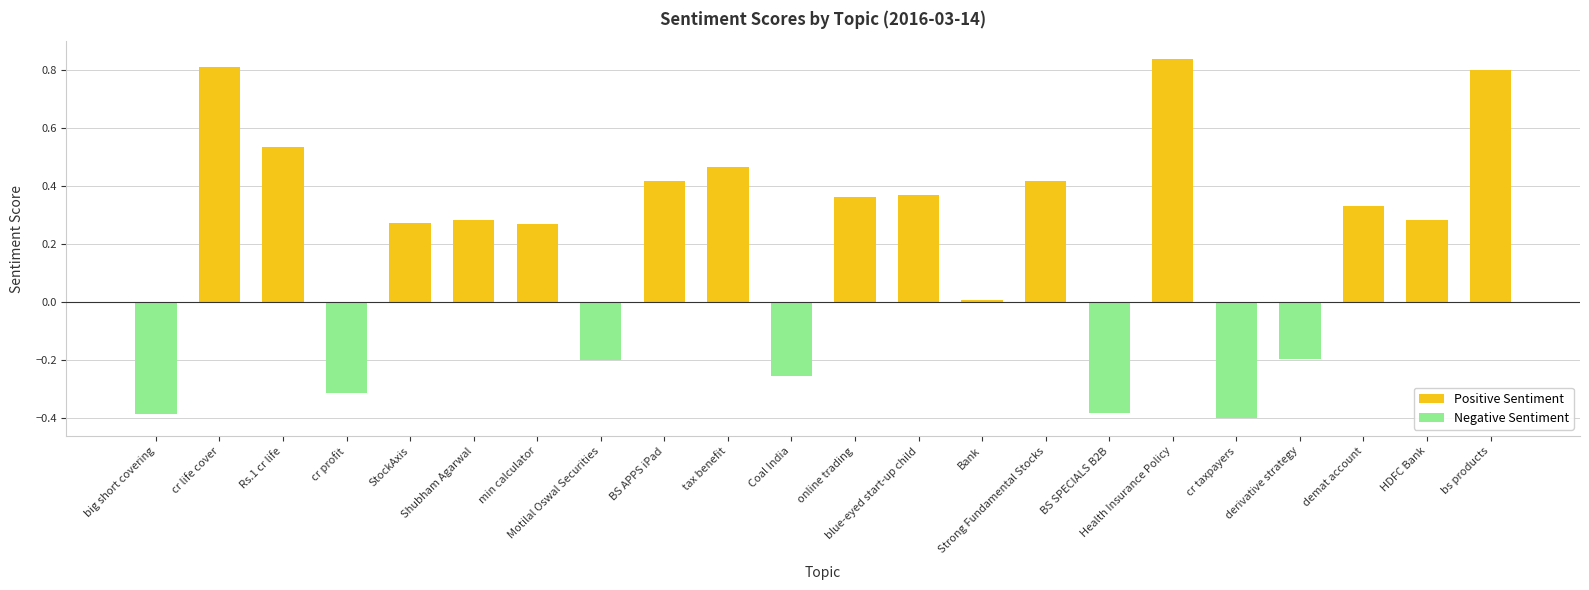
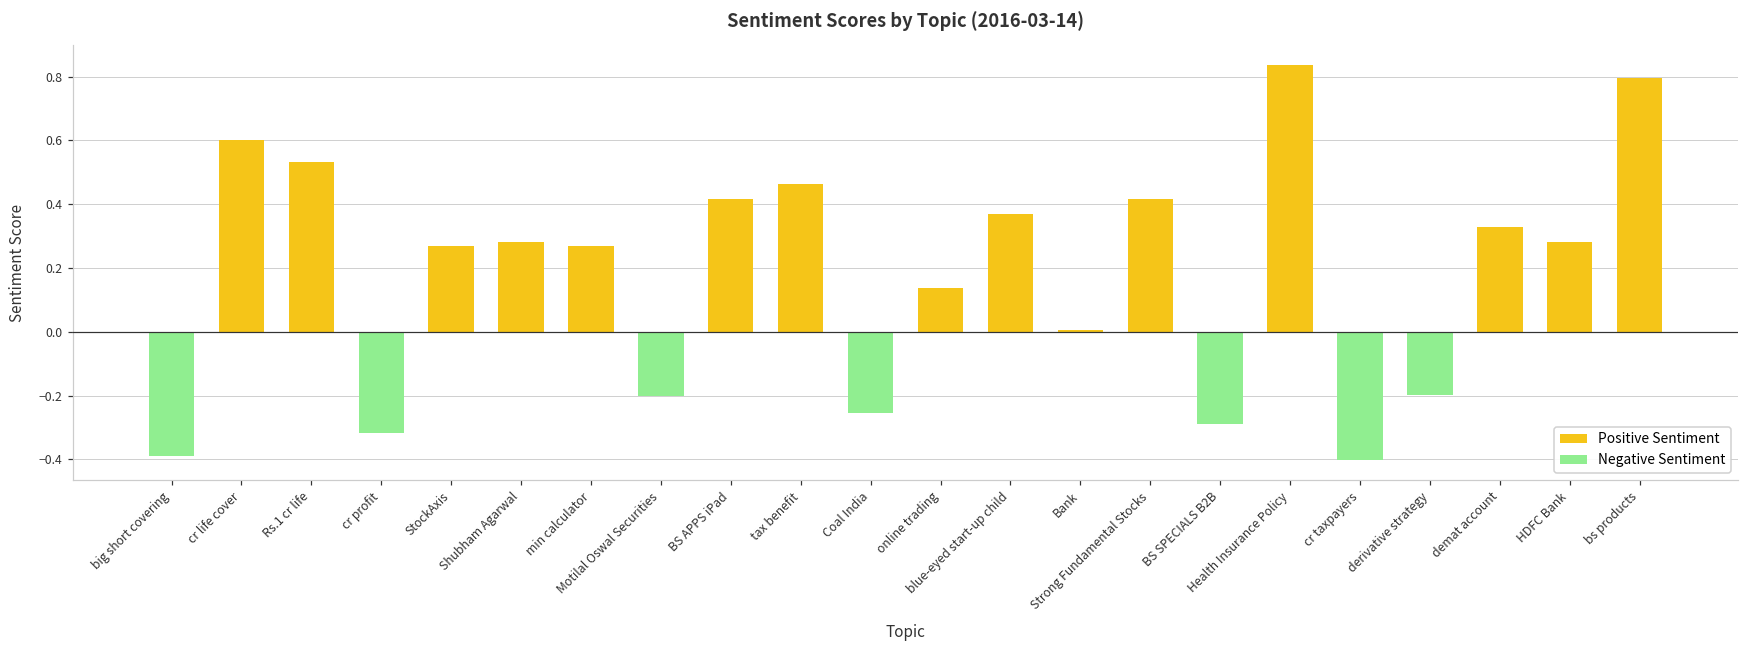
Positive Sentiment, cr life cover: 0.81 -> 0.60
Positive Sentiment, online trading: 0.36 -> 0.14
Negative Sentiment, BS SPECIALS B2B: -0.38 -> -0.29
